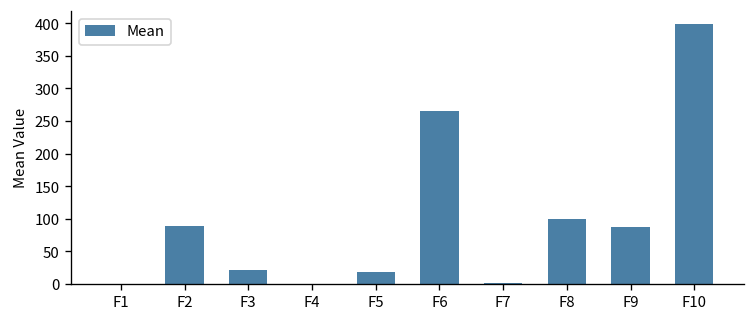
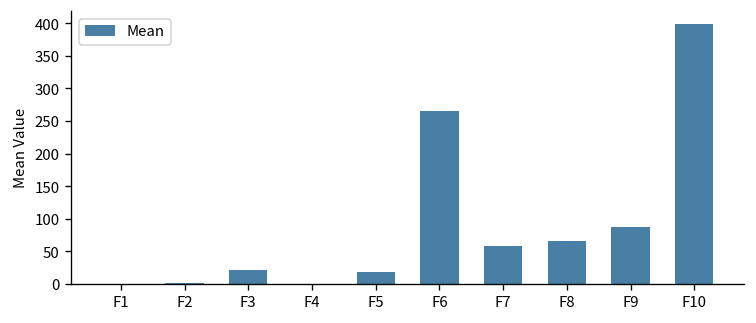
F2: 90 -> 0
F7: 0 -> 60
F8: 100 -> 70
